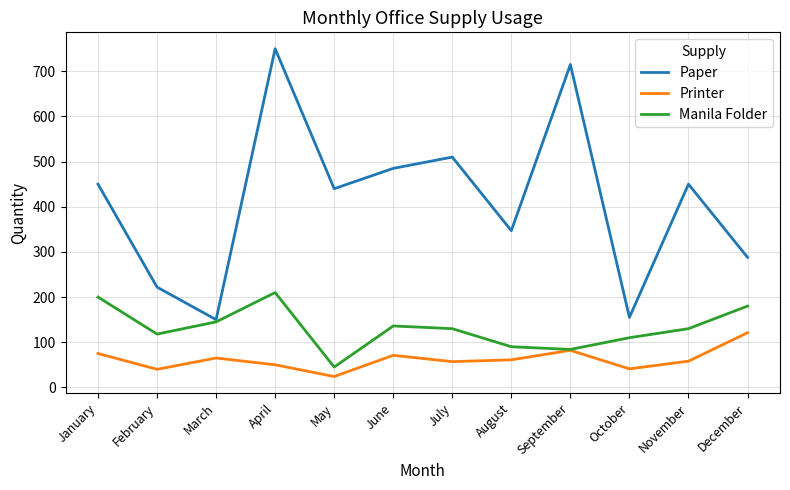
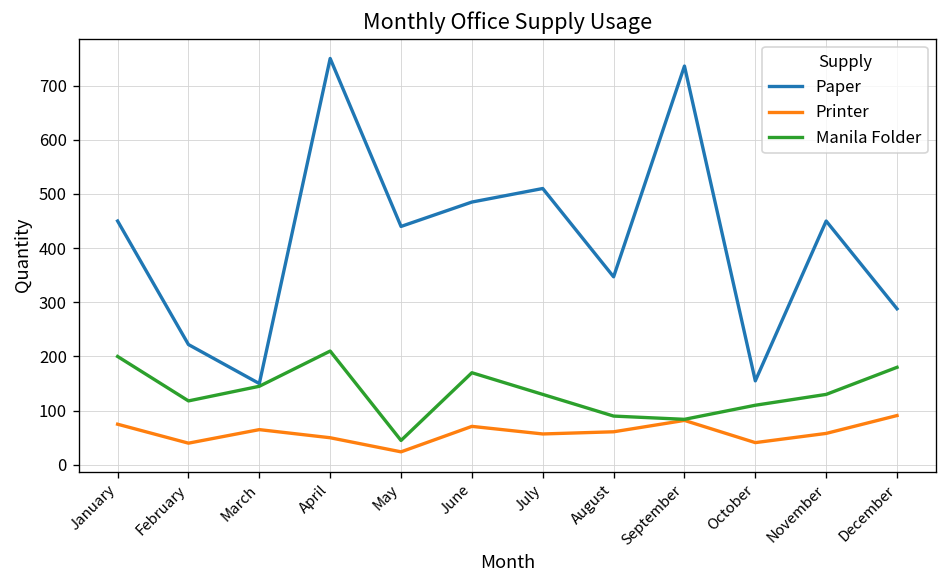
Manila Folder, June: 140 -> 170
Paper, September: 720 -> 740
Printer, December: 120 -> 90
